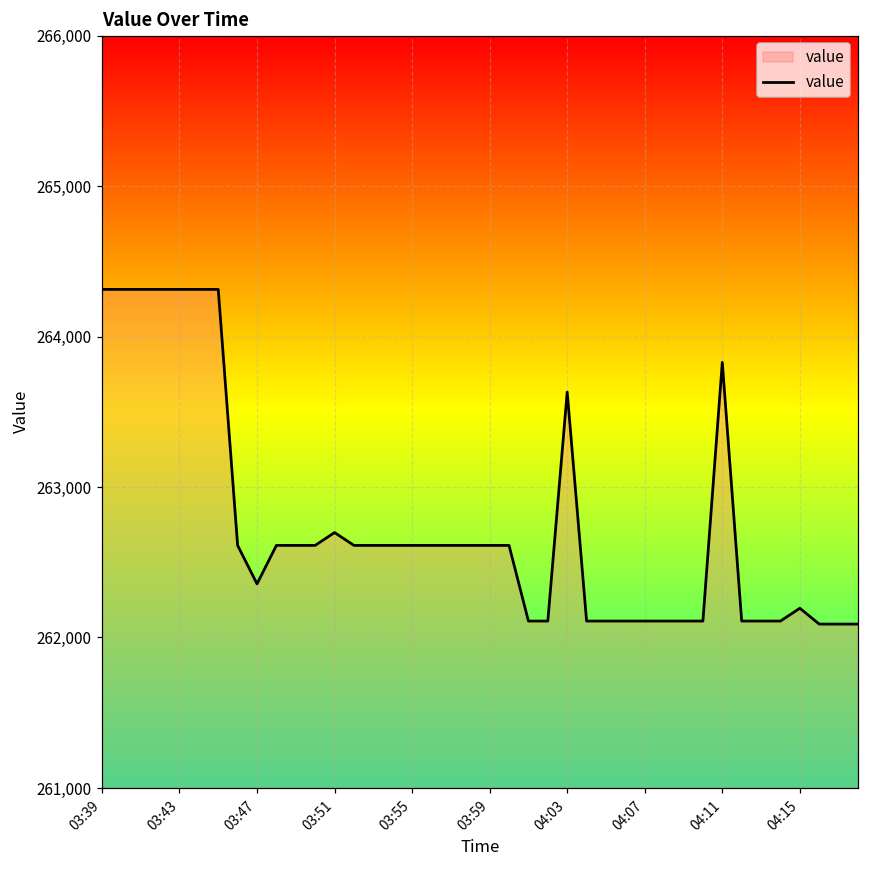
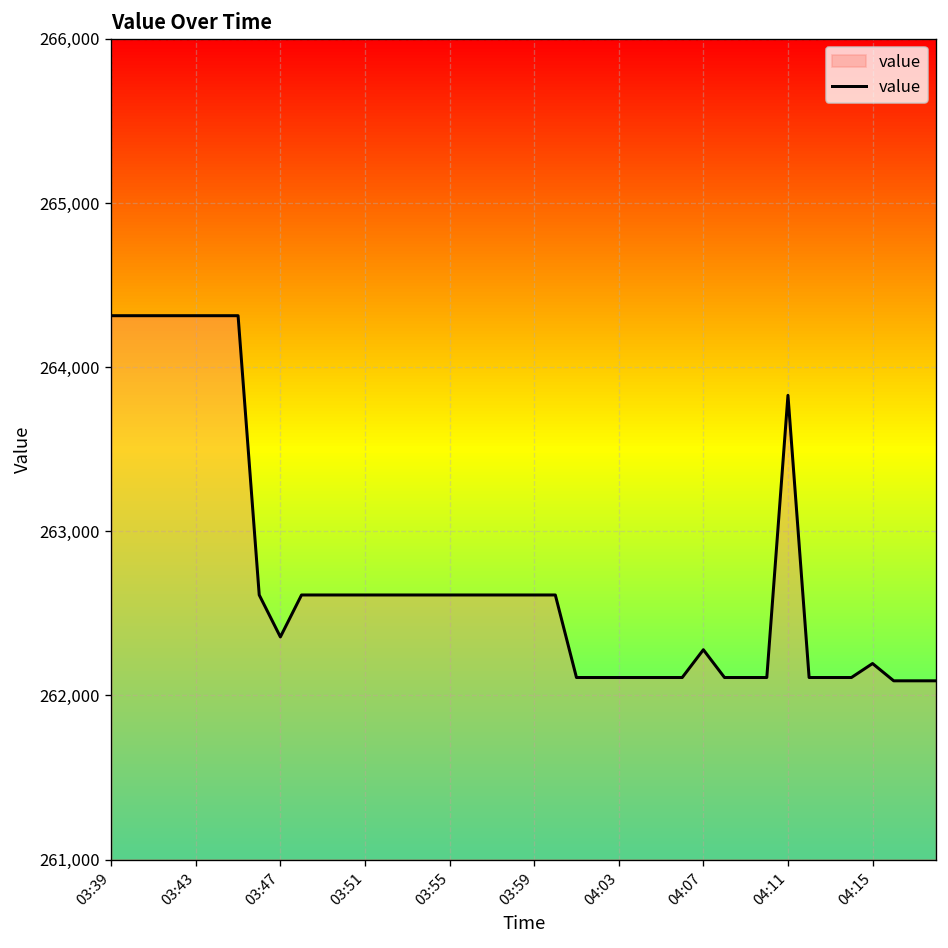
03:51: 262,700 -> 262,610
04:03: 263,630 -> 262,110
04:07: 262,110 -> 262,280
